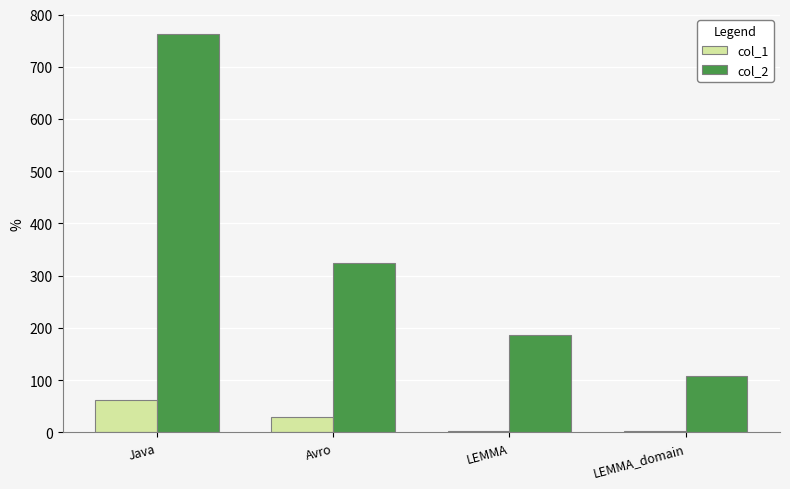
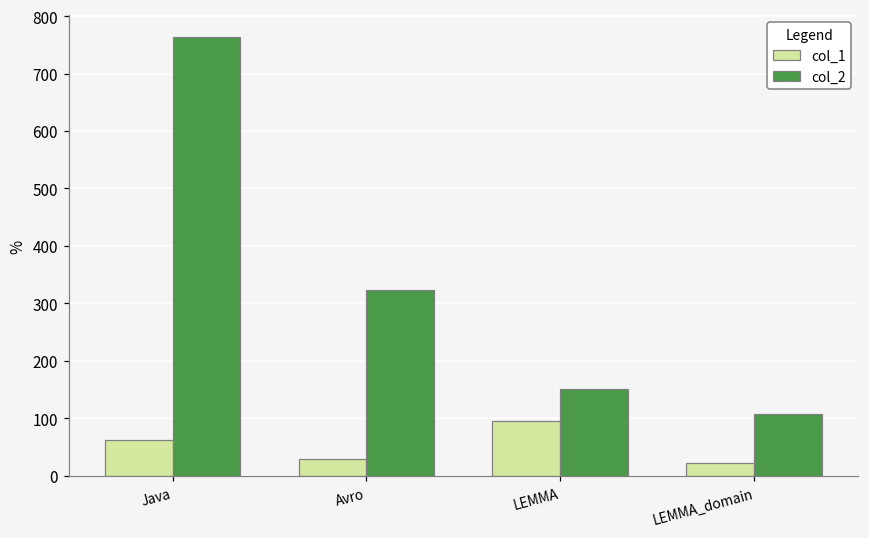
col_1, LEMMA: 0 -> 100
col_2, LEMMA: 190 -> 150
col_1, LEMMA_domain: 0 -> 20
